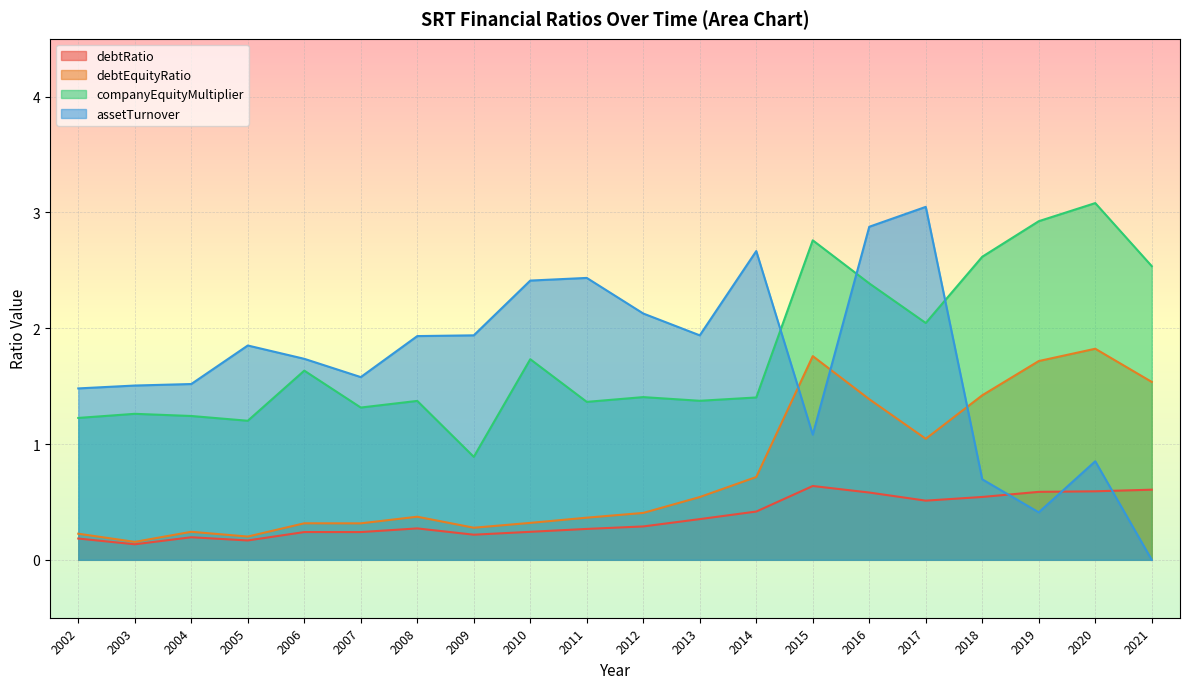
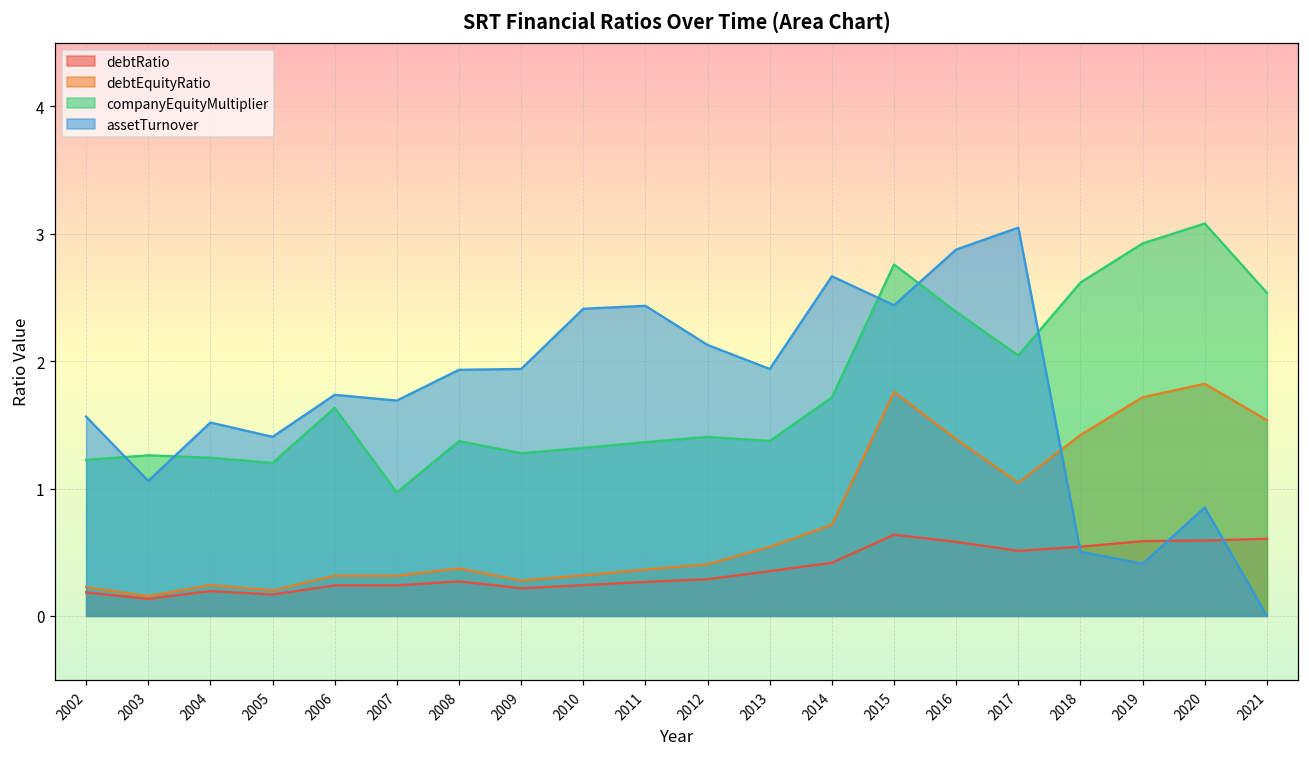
assetTurnover, 2002: 1.48 -> 1.56
assetTurnover, 2003: 1.51 -> 1.06
assetTurnover, 2005: 1.85 -> 1.41
companyEquityMultiplier, 2007: 1.32 -> 0.97
assetTurnover, 2007: 1.58 -> 1.69
companyEquityMultiplier, 2009: 0.89 -> 1.28
companyEquityMultiplier, 2010: 1.73 -> 1.32
companyEquityMultiplier, 2014: 1.40 -> 1.72
assetTurnover, 2015: 1.08 -> 2.44
assetTurnover, 2018: 0.70 -> 0.50
